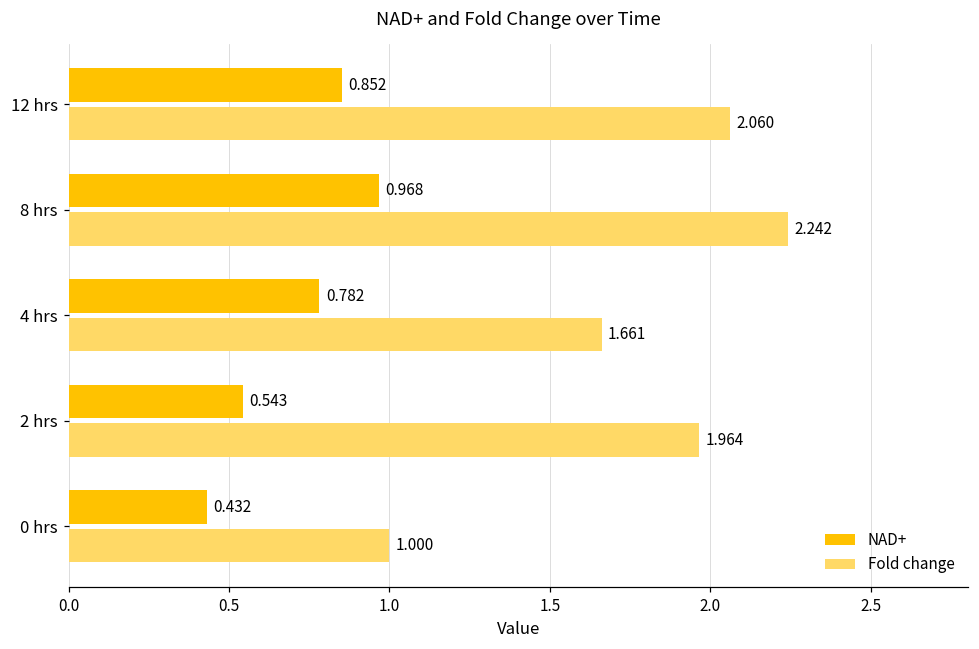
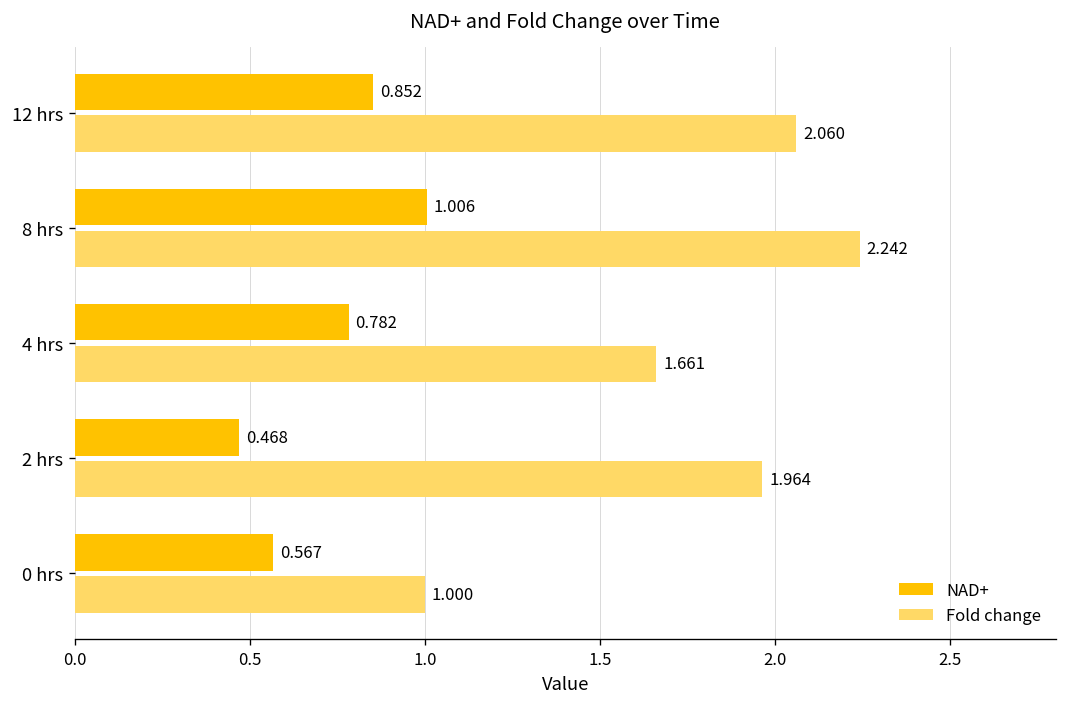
NAD+, 8 hrs: 0.968 -> 1.006
NAD+, 2 hrs: 0.543 -> 0.468
NAD+, 0 hrs: 0.432 -> 0.567
